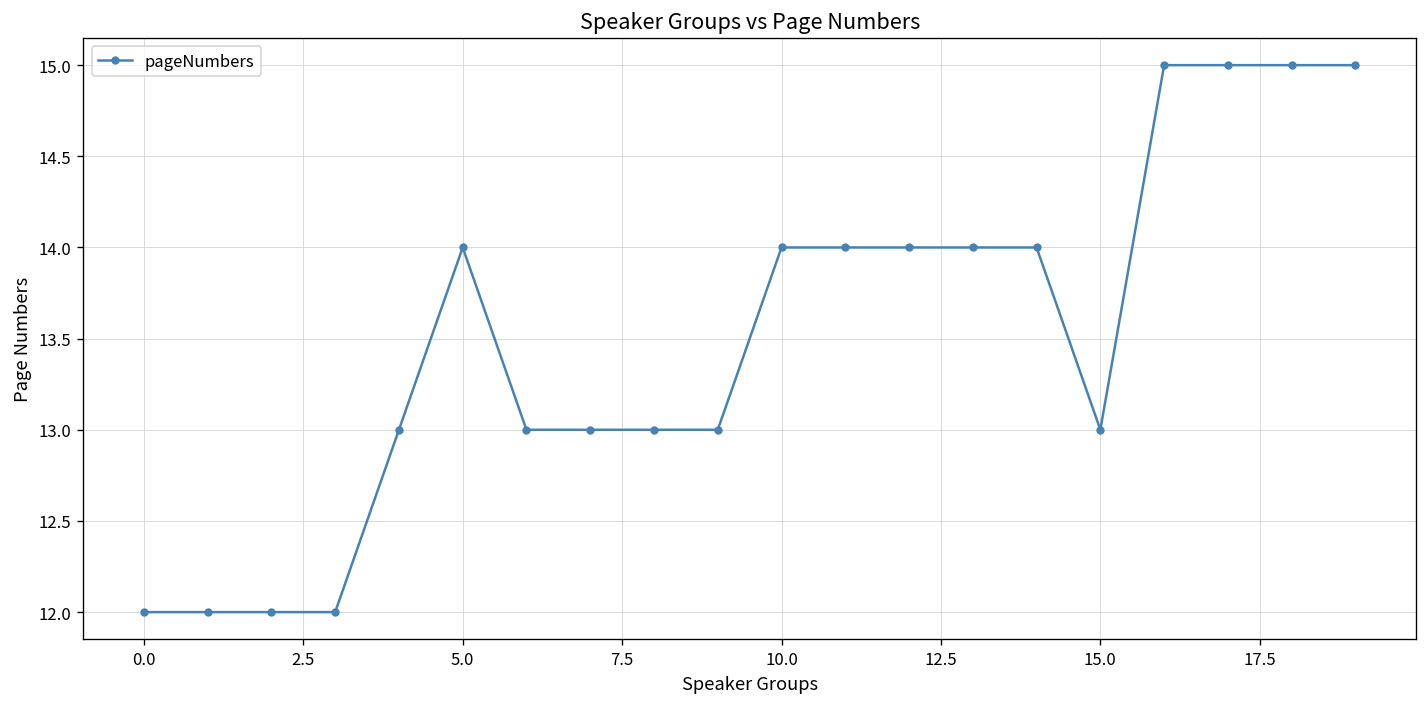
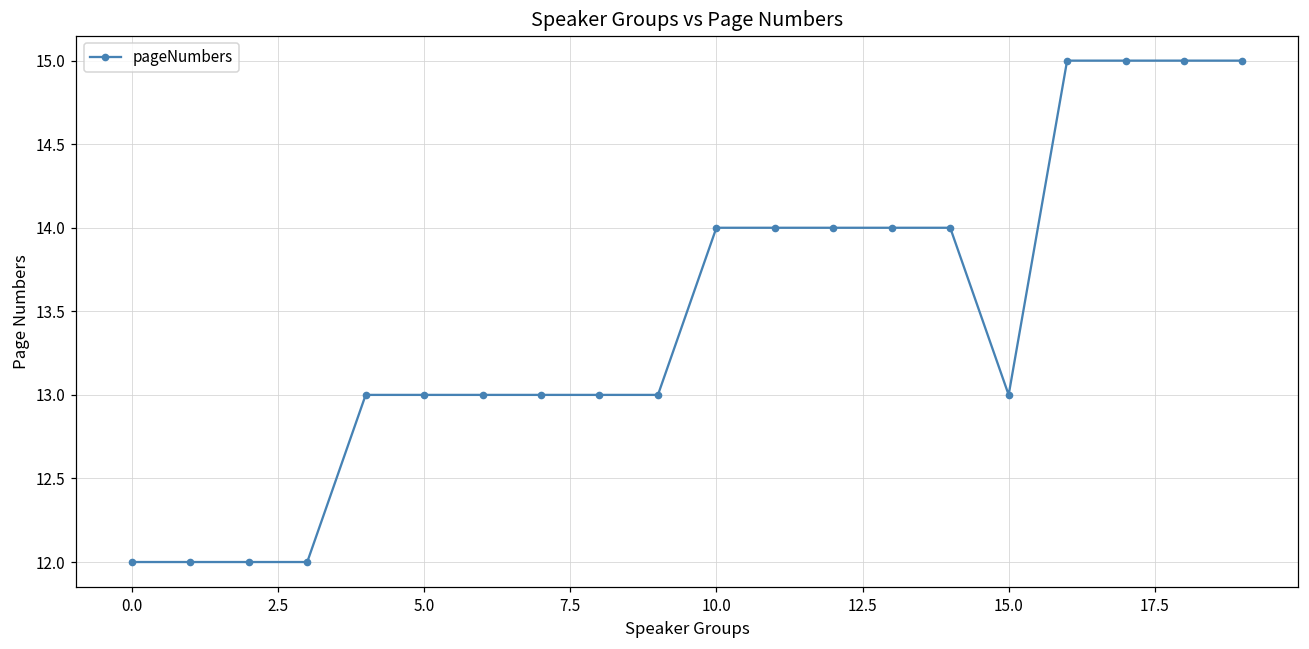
5.0: 14 -> 13
